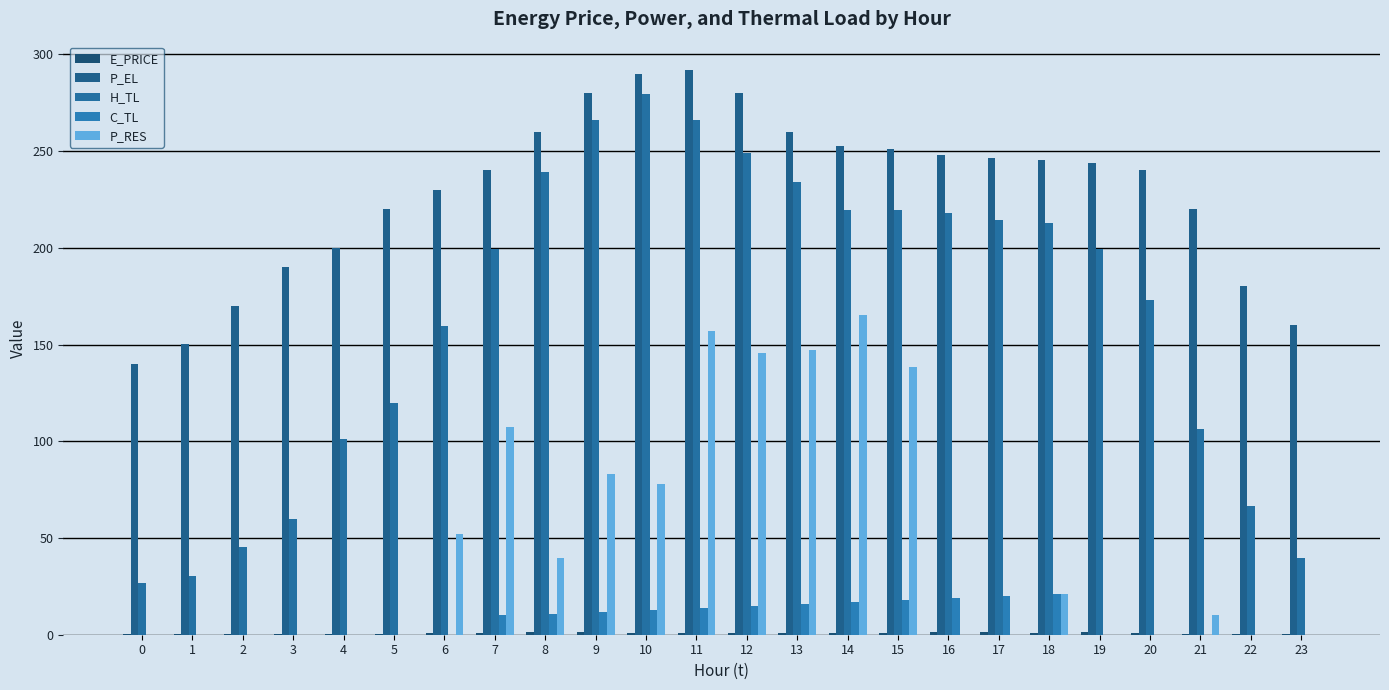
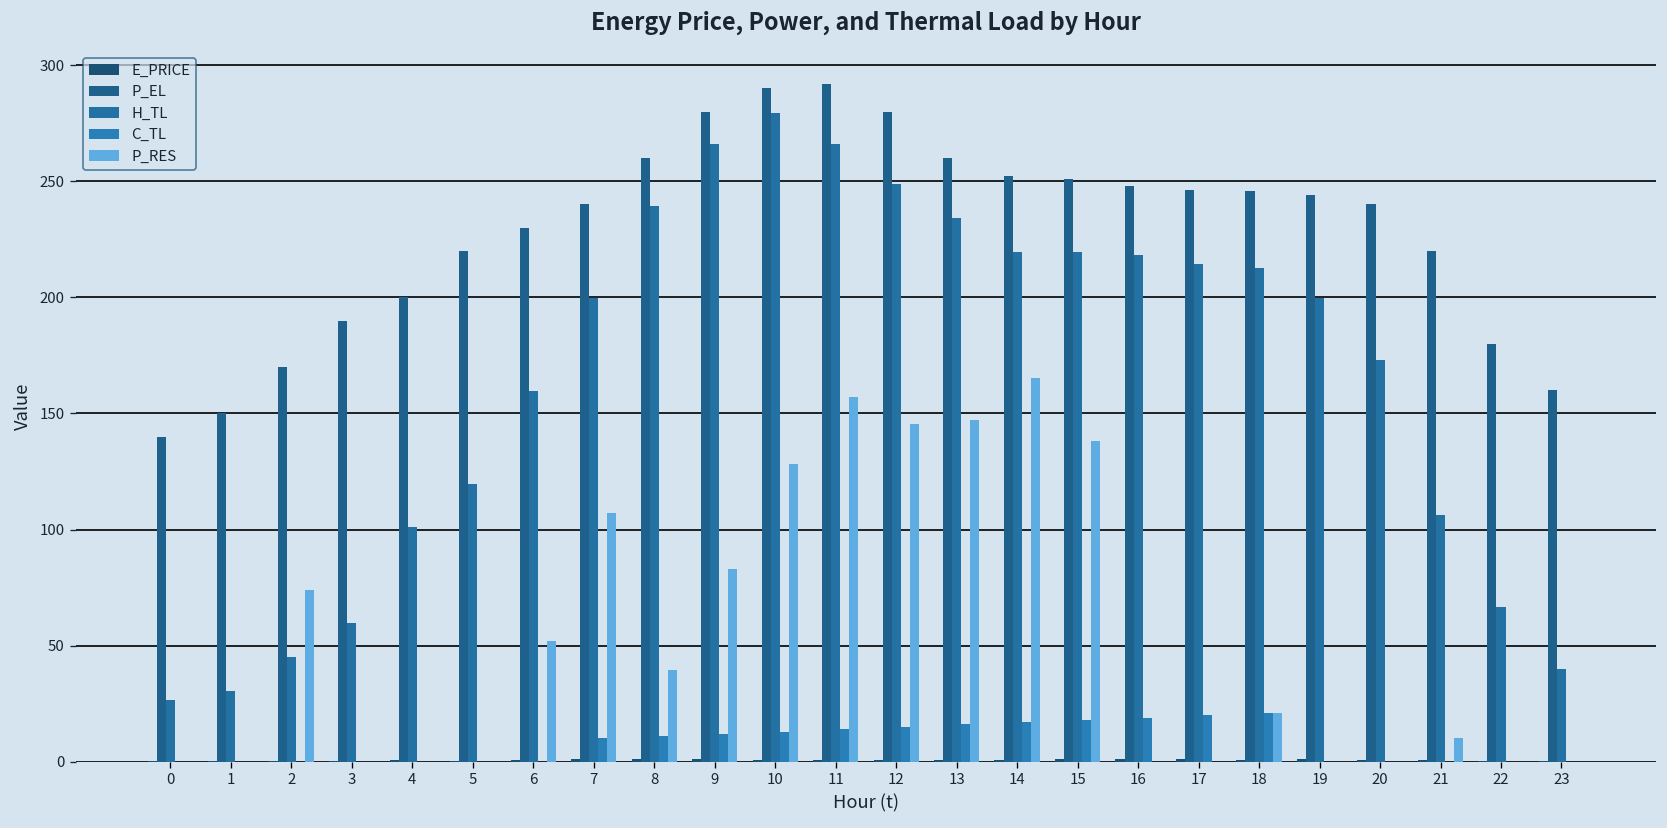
P_RES, 2: 0 -> 74
P_RES, 10: 78 -> 128
